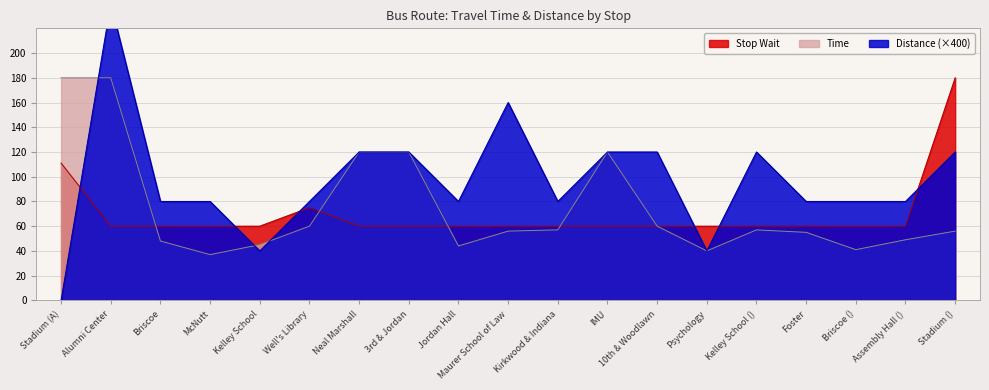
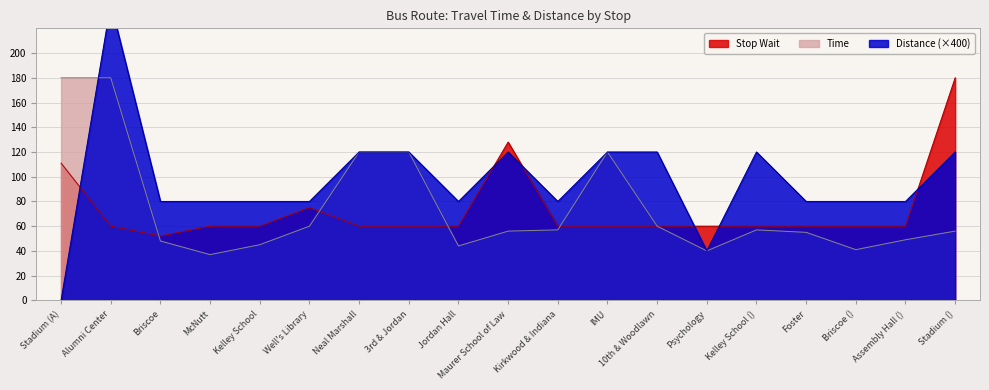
Stop Wait, Briscoe: 60 -> 52
Distance (×400), Kelley School: 40 -> 80
Stop Wait, Maurer School of Law: 60 -> 128
Distance (×400), Maurer School of Law: 160 -> 120
